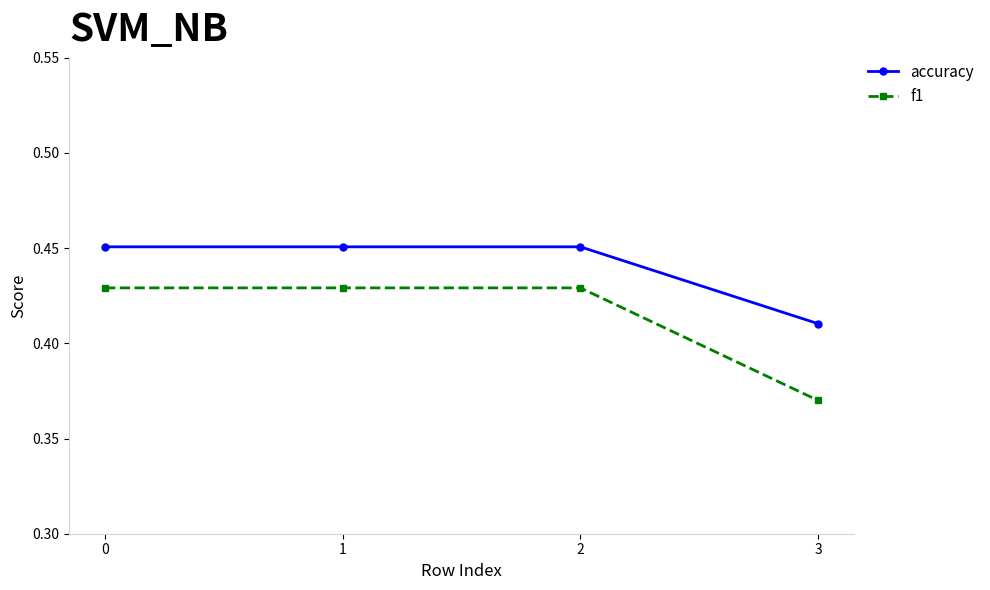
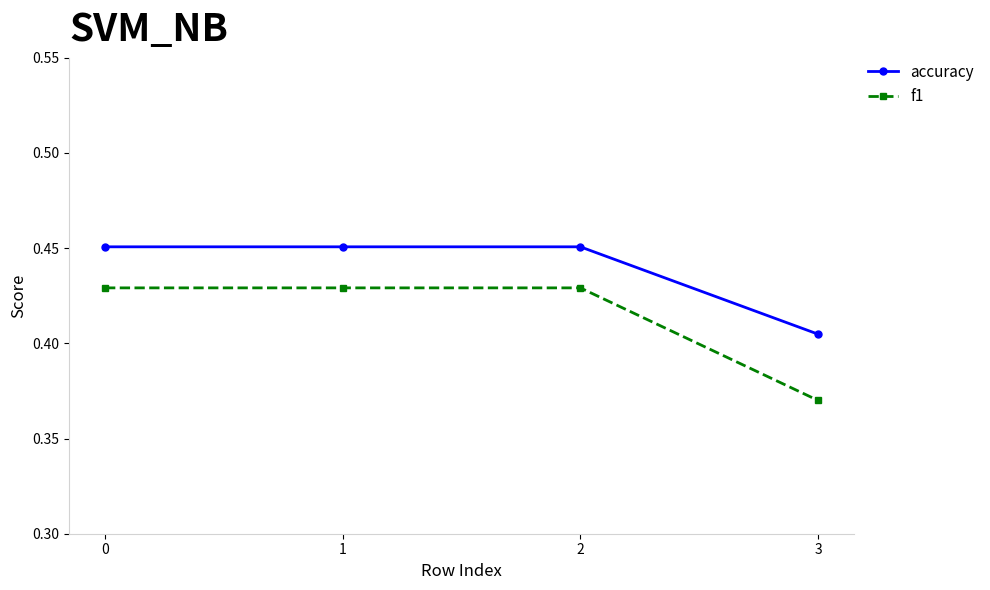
accuracy, 3: 0.410 -> 0.405
